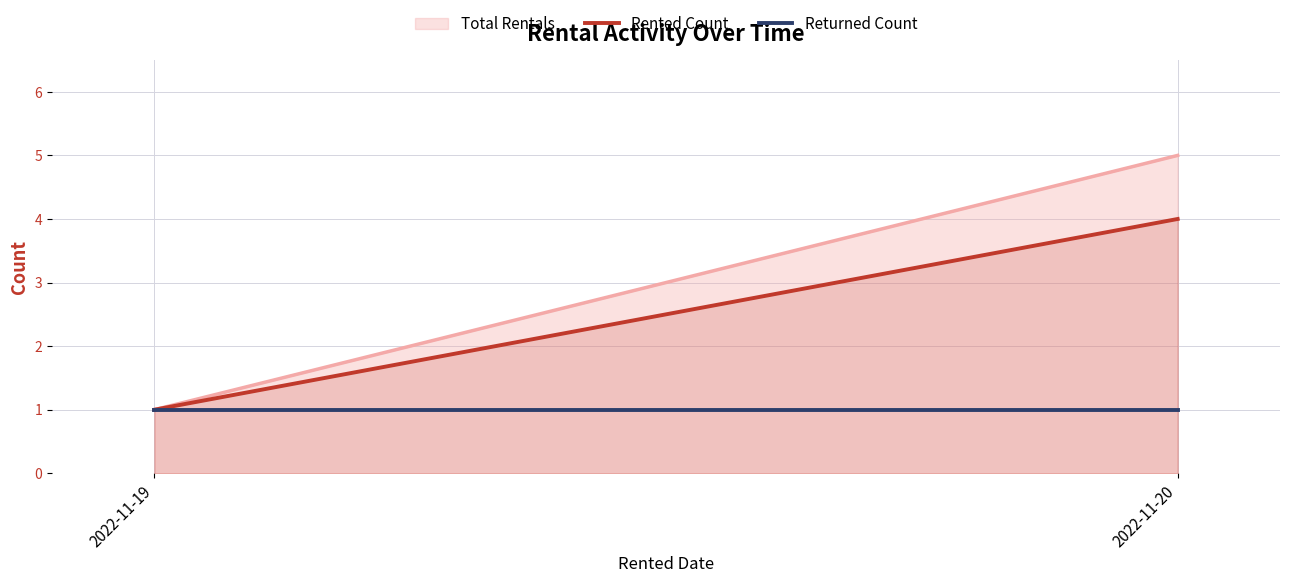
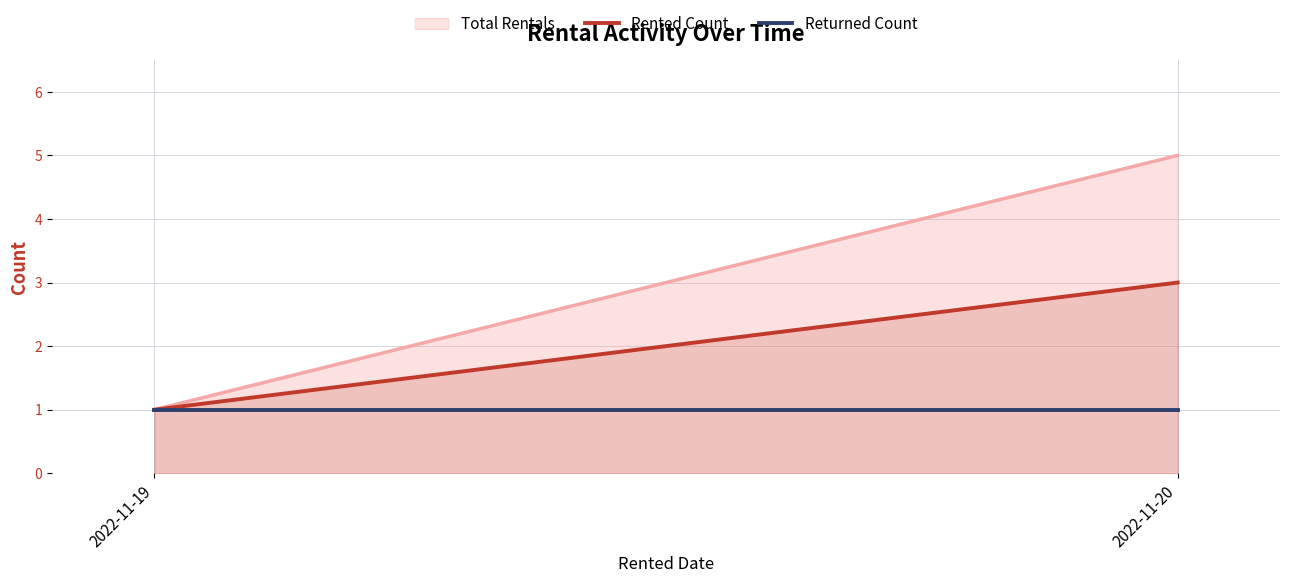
Rented Count, 2022-11-20: 4 -> 3
